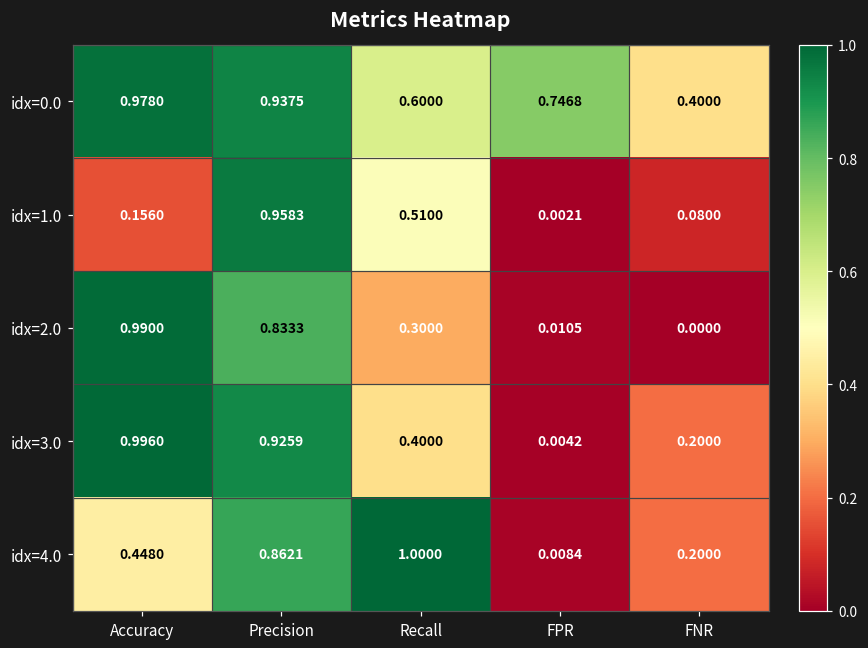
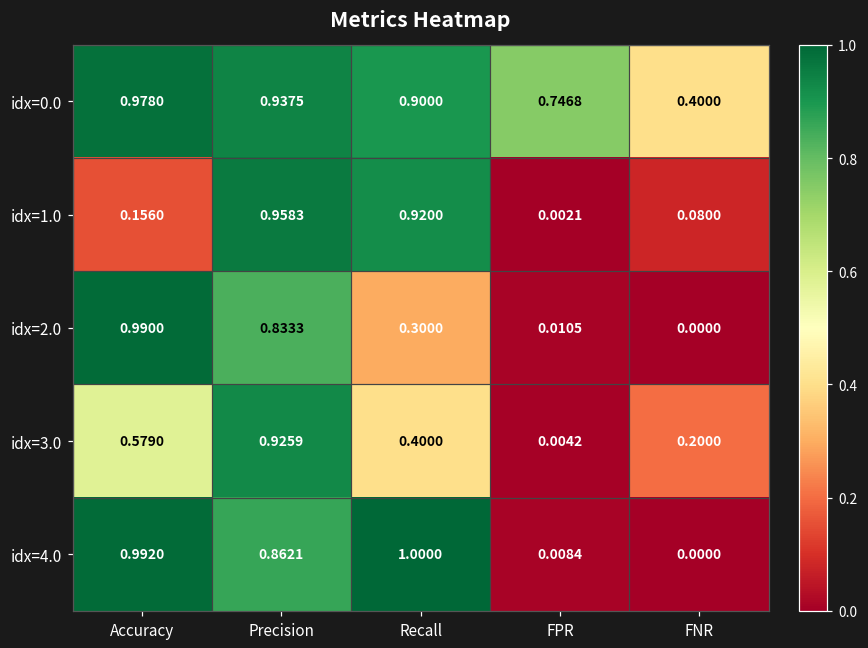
idx=0.0, Recall: 0.6000 -> 0.9000
idx=1.0, Recall: 0.5100 -> 0.9200
idx=3.0, Accuracy: 0.9960 -> 0.5790
idx=4.0, Accuracy: 0.4480 -> 0.9920
idx=4.0, FNR: 0.2000 -> 0.0000
